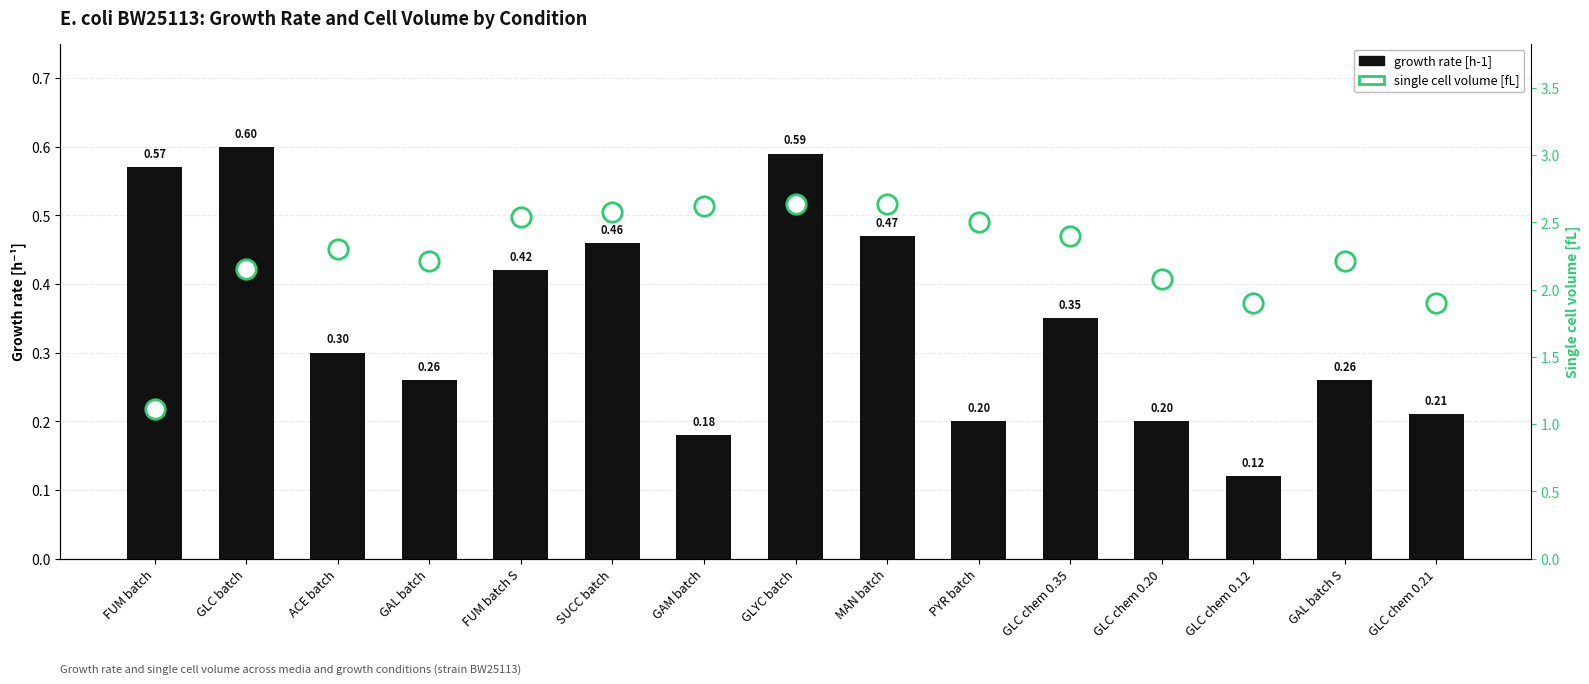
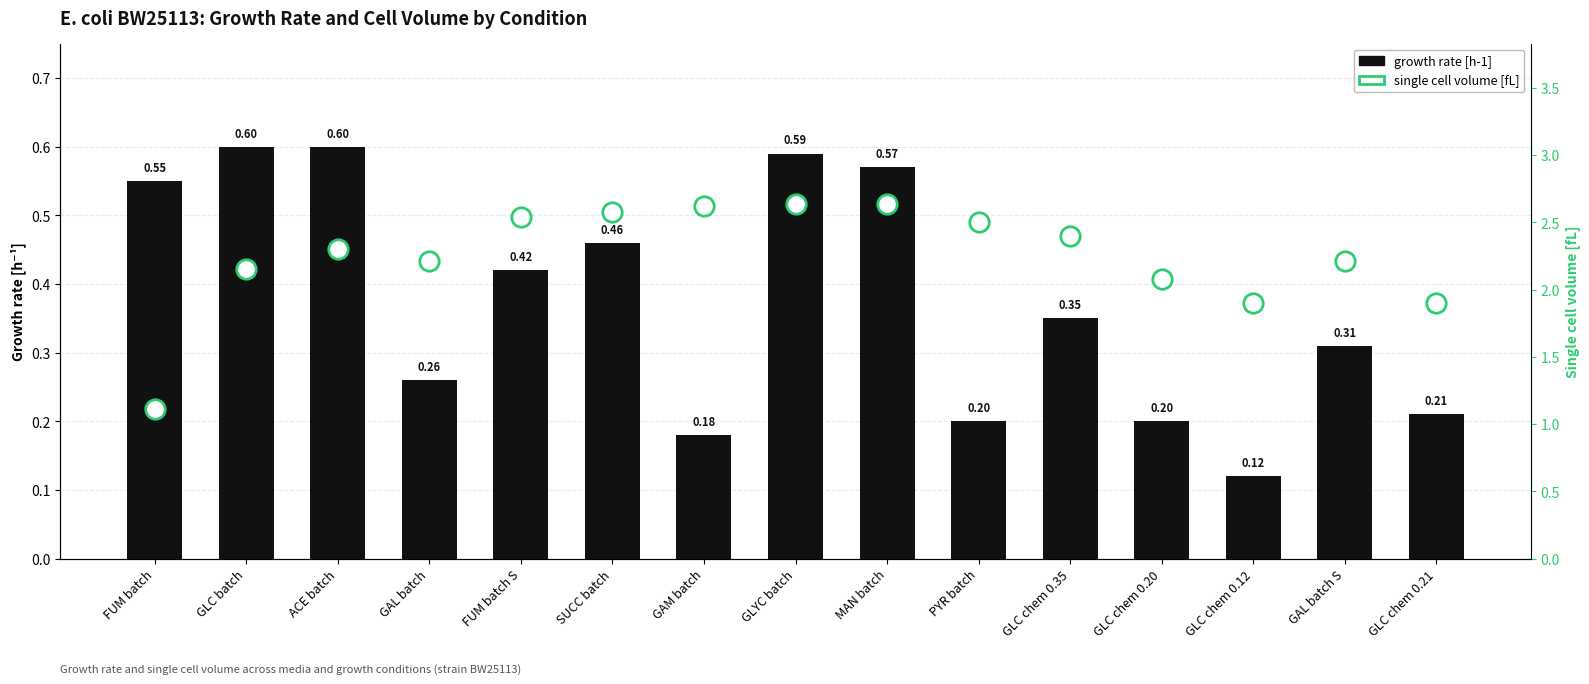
growth rate [h-1], FUM batch: 0.57 -> 0.55
growth rate [h-1], ACE batch: 0.30 -> 0.60
growth rate [h-1], MAN batch: 0.47 -> 0.57
growth rate [h-1], GAL batch S: 0.26 -> 0.31
